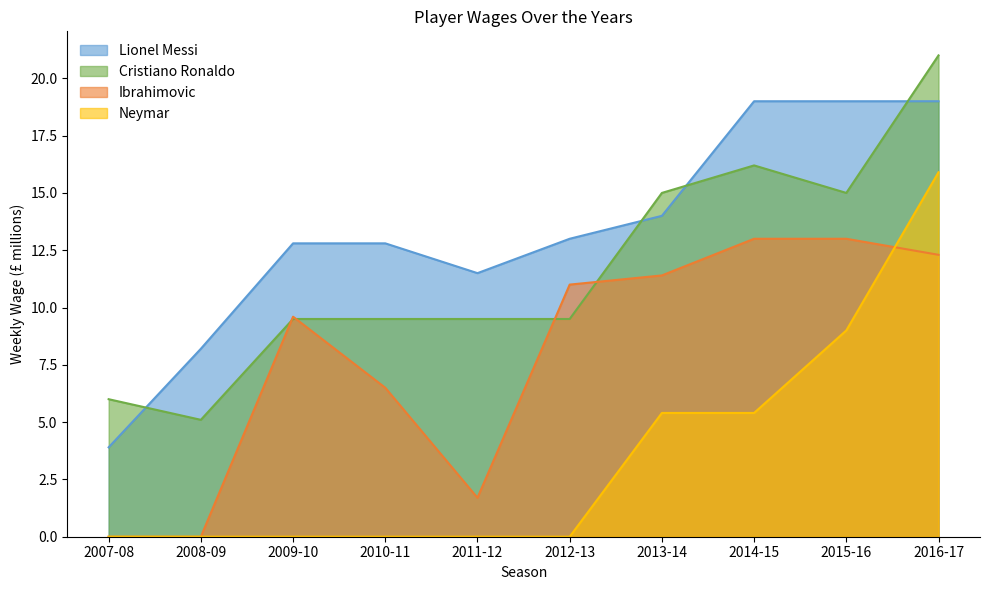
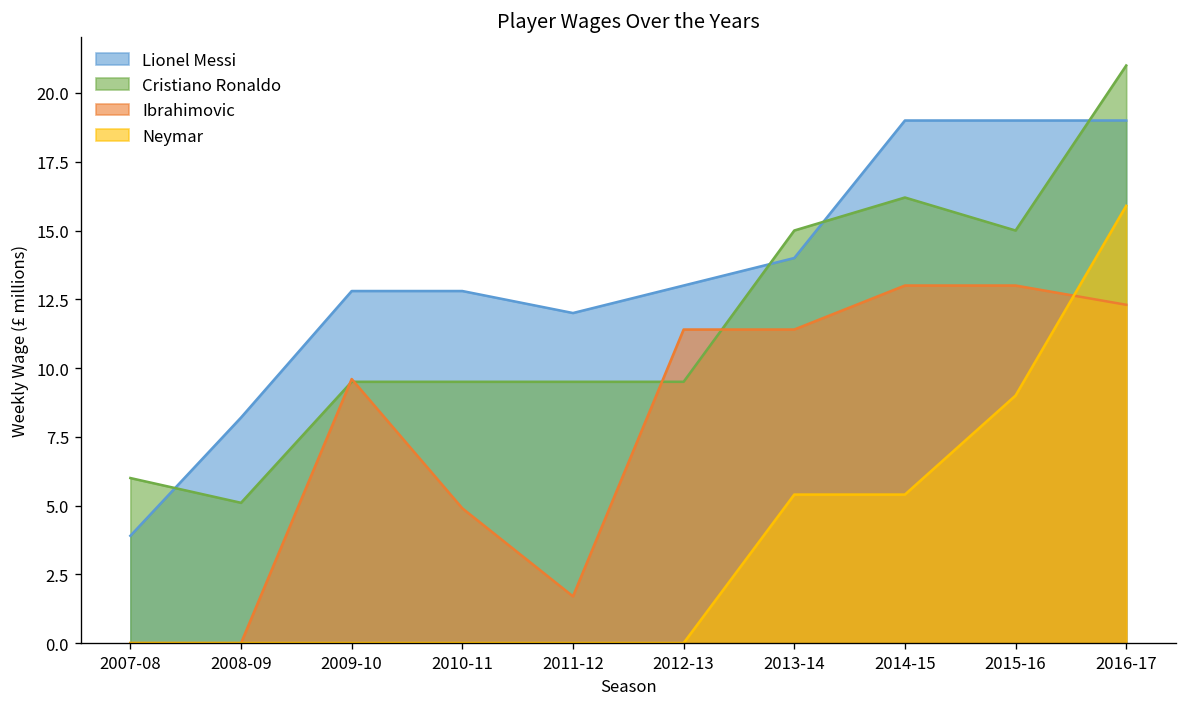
Ibrahimovic, 2010-11: 6.5 -> 4.9
Lionel Messi, 2011-12: 11.5 -> 12.0
Ibrahimovic, 2012-13: 11.0 -> 11.4
